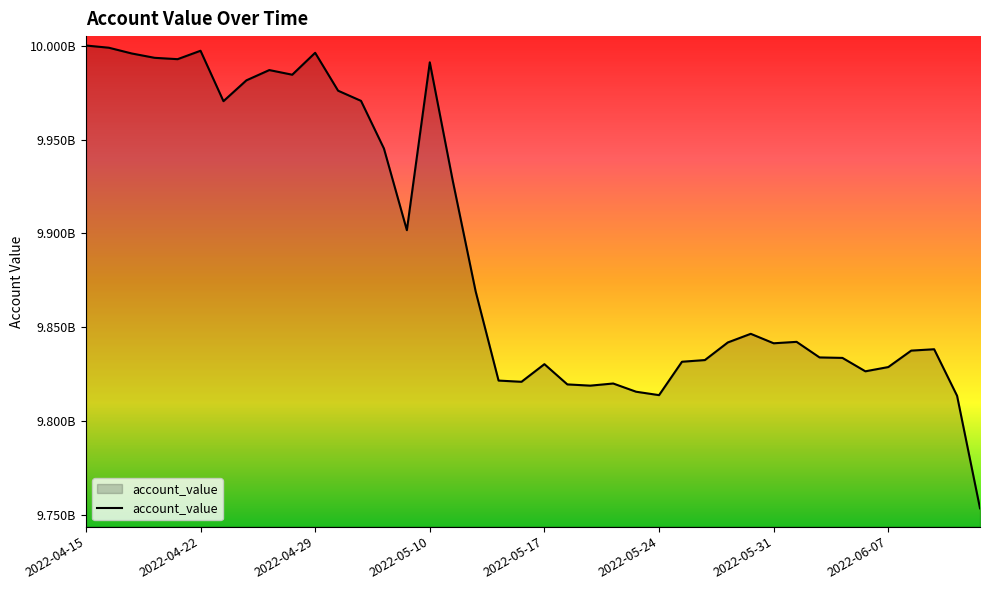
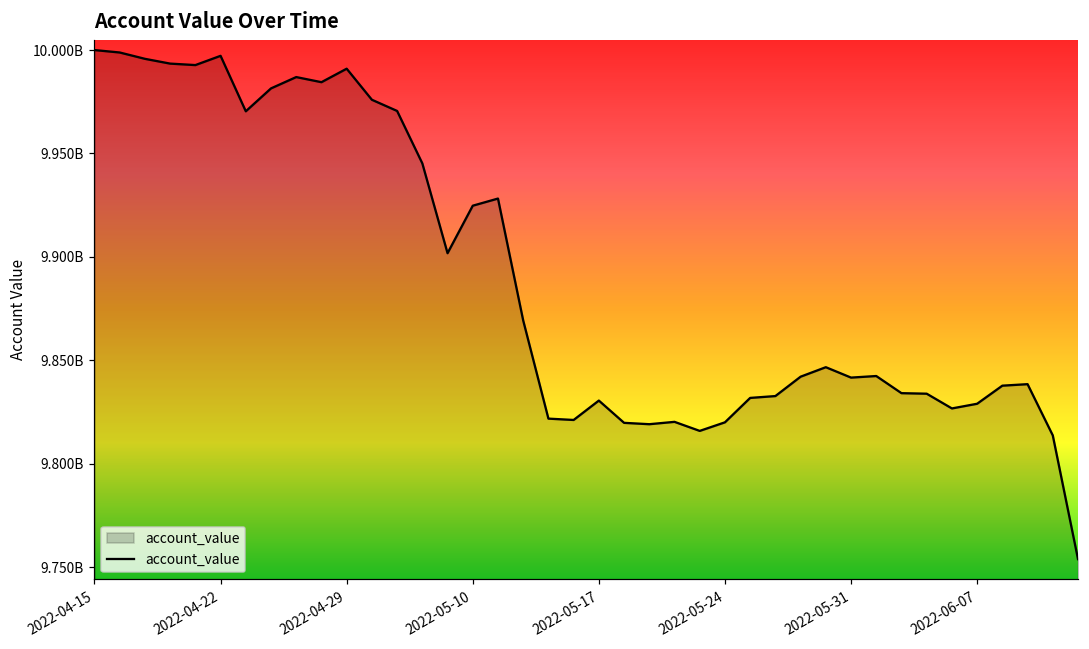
2022-04-29: 9996000000 -> 9991000000
2022-05-10: 9991000000 -> 9925000000
2022-05-24: 9814000000 -> 9820000000
